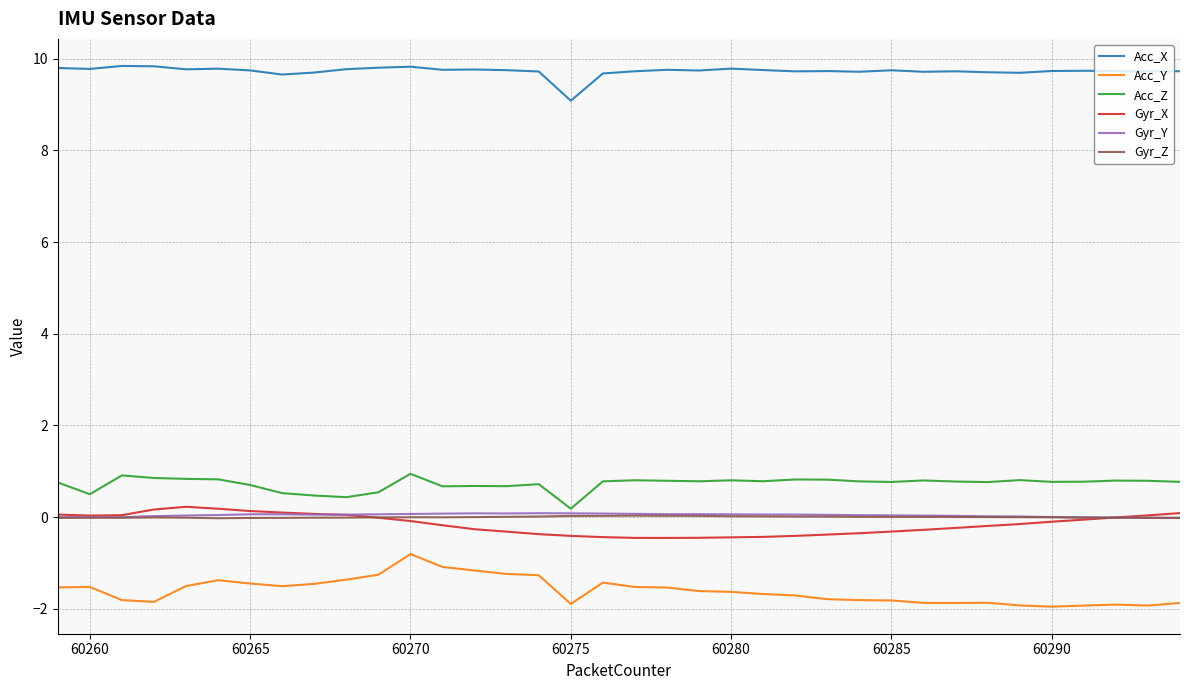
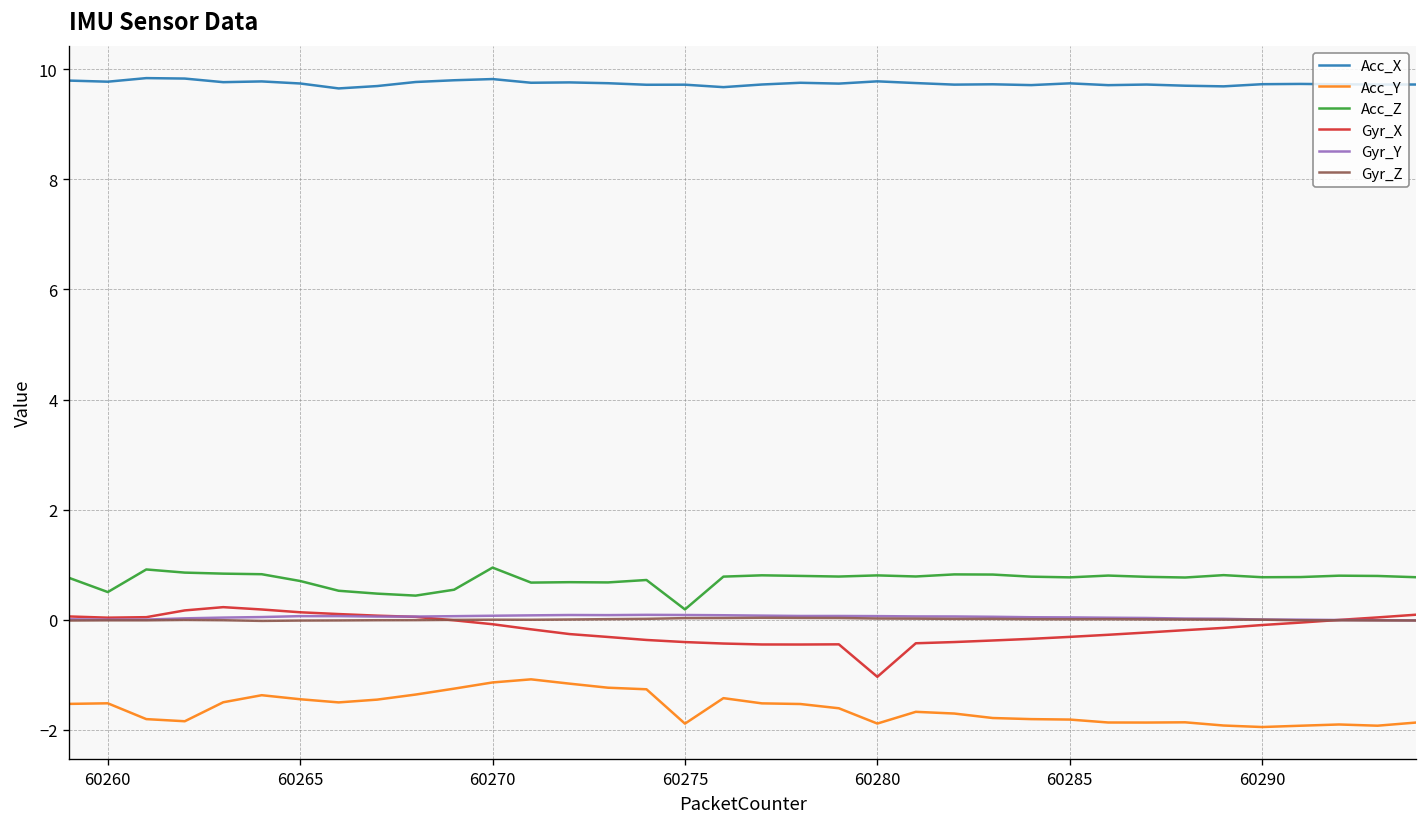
Acc_Y, 60270: -0.8 -> -1.1
Acc_X, 60275: 9.1 -> 9.7
Acc_Y, 60280: -1.6 -> -1.9
Gyr_X, 60280: -0.4 -> -1.0
